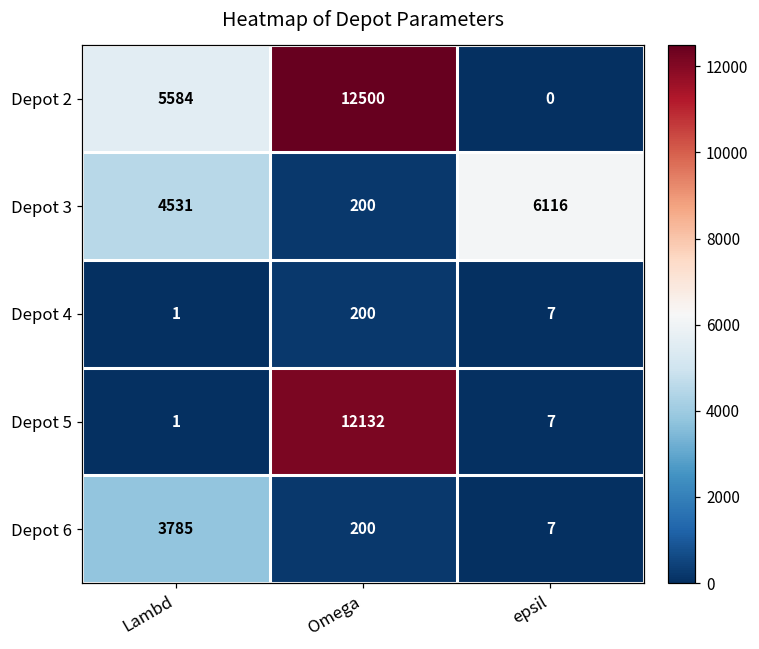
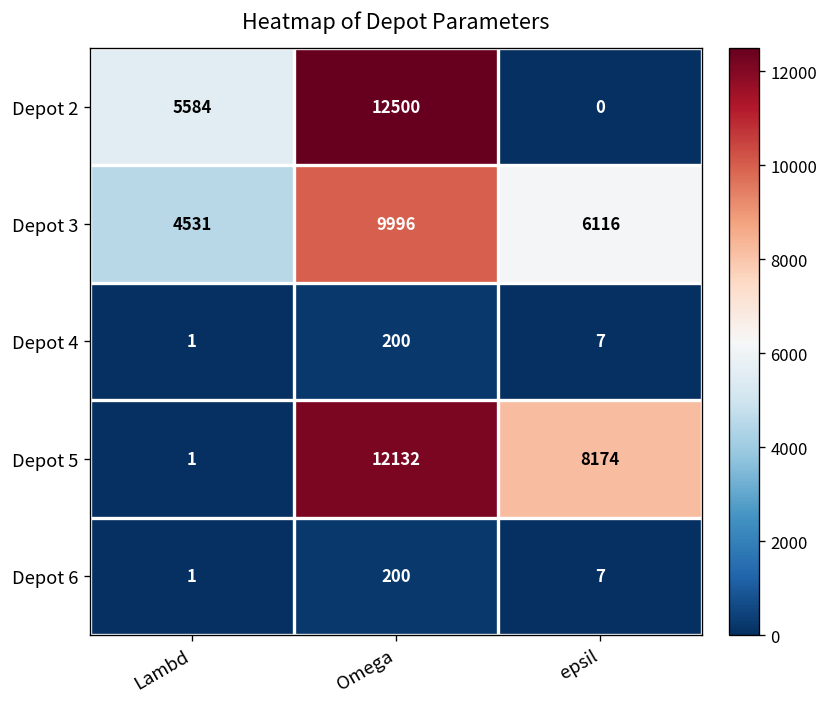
Depot 3, Omega: 200 -> 9996
Depot 5, epsil: 7 -> 8174
Depot 6, Lambd: 3785 -> 1
